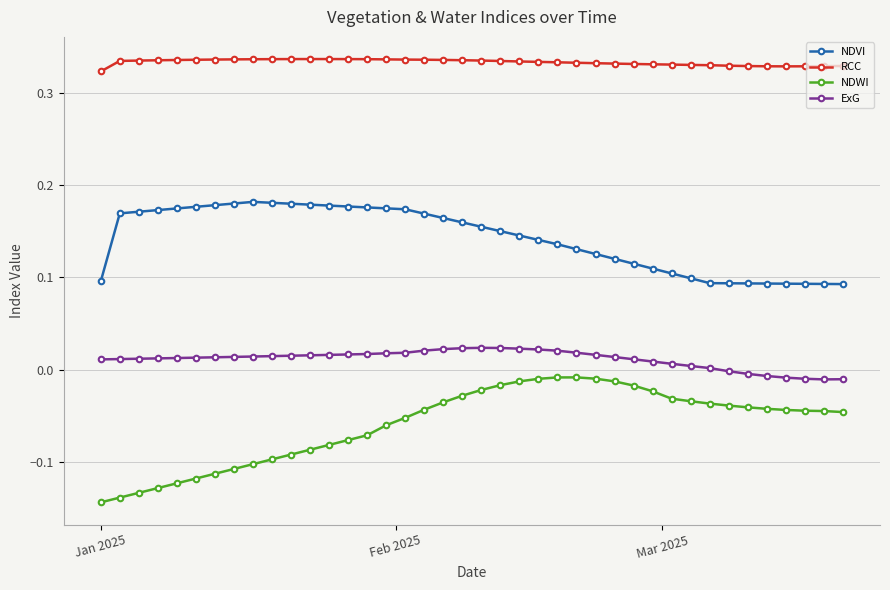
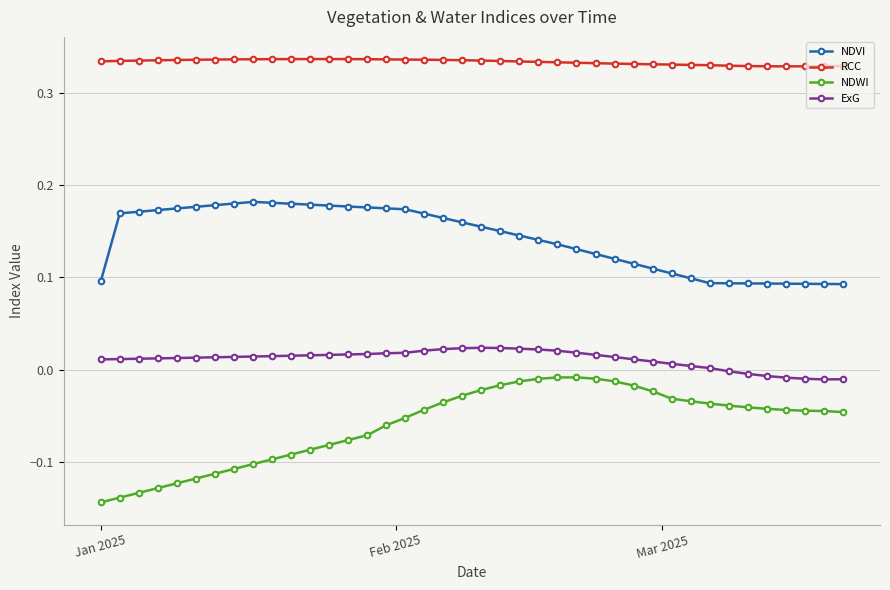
RCC, Jan 2025: 0.32 -> 0.33
